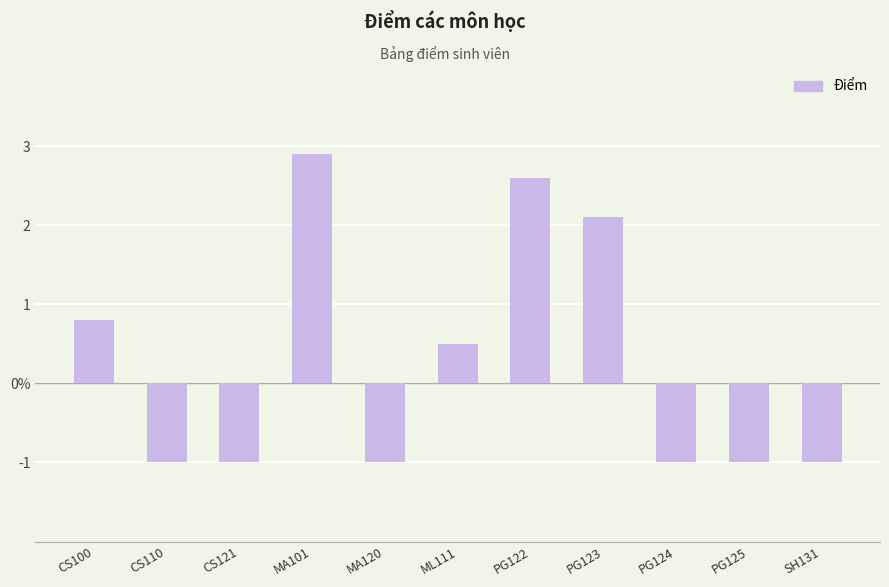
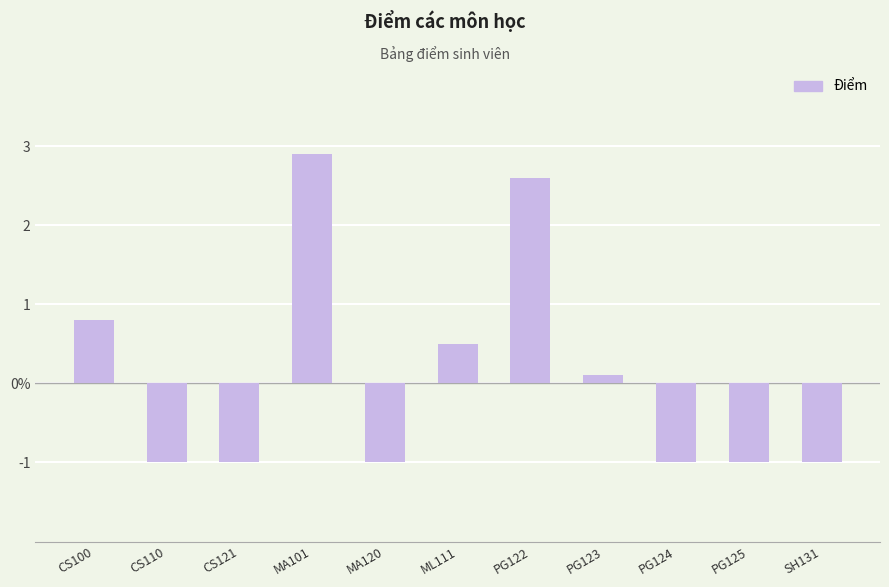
PG123: 2.1 -> 0.1
